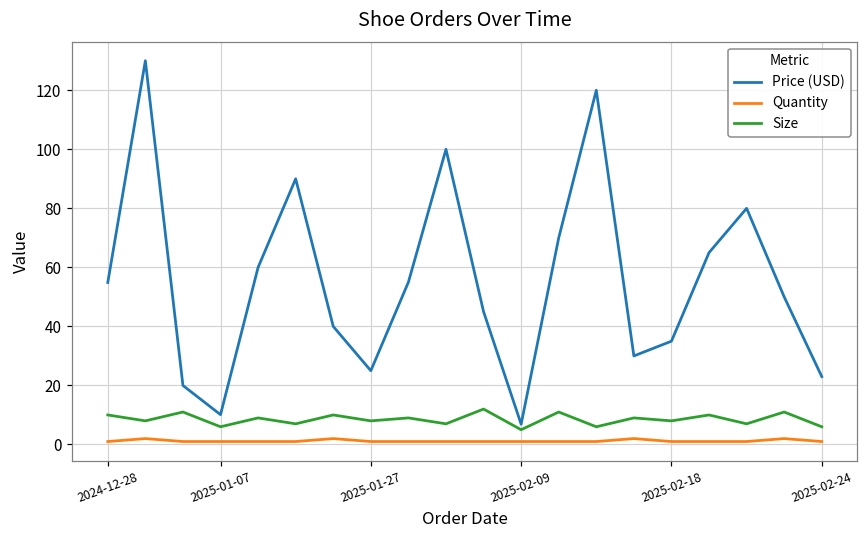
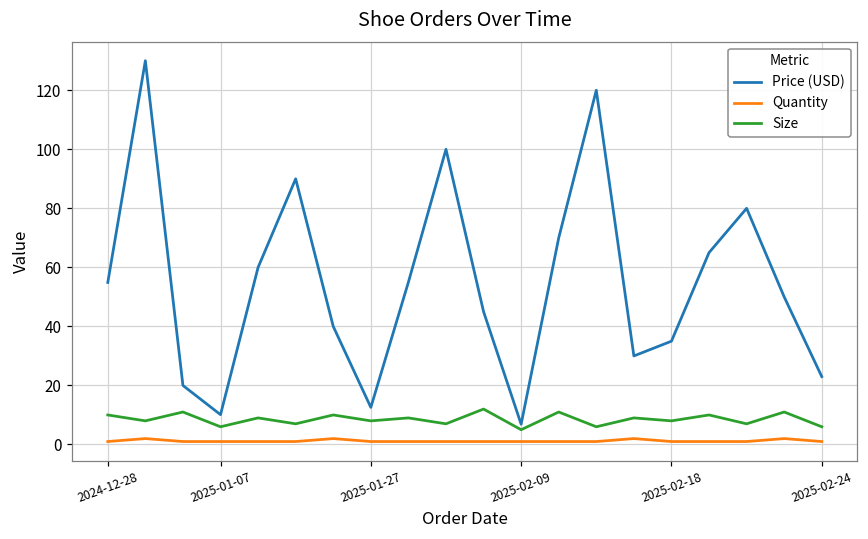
Price (USD), 2025-01-27: 25 -> 13
